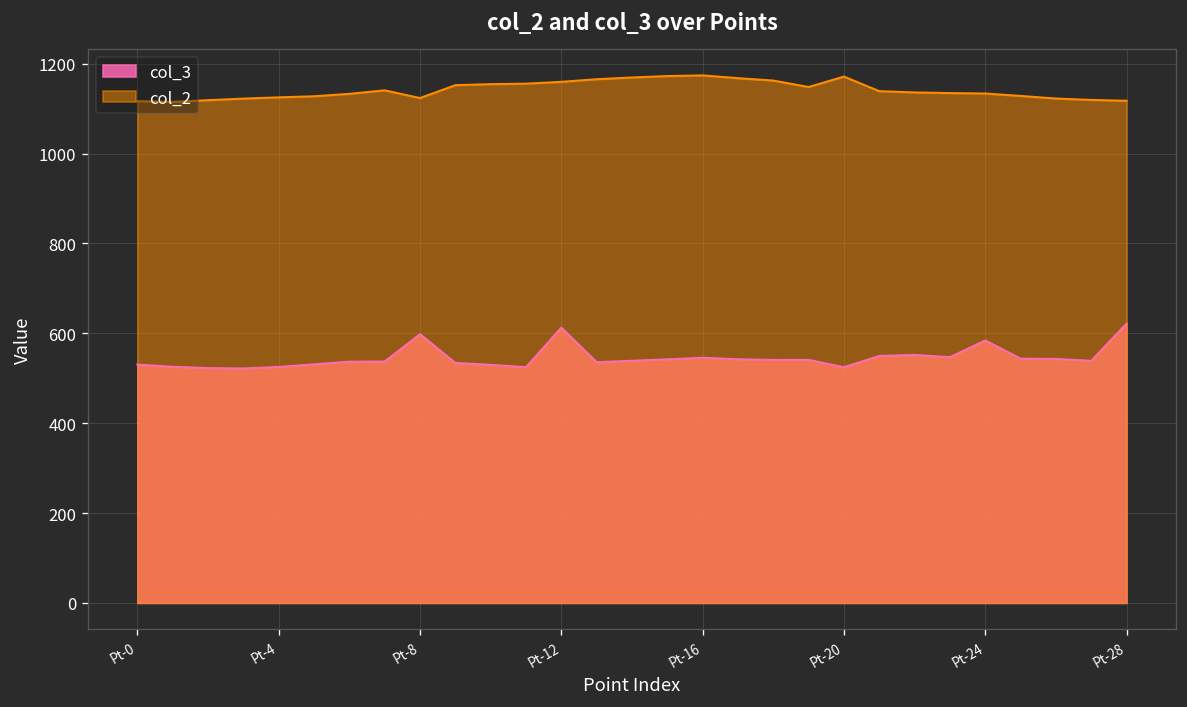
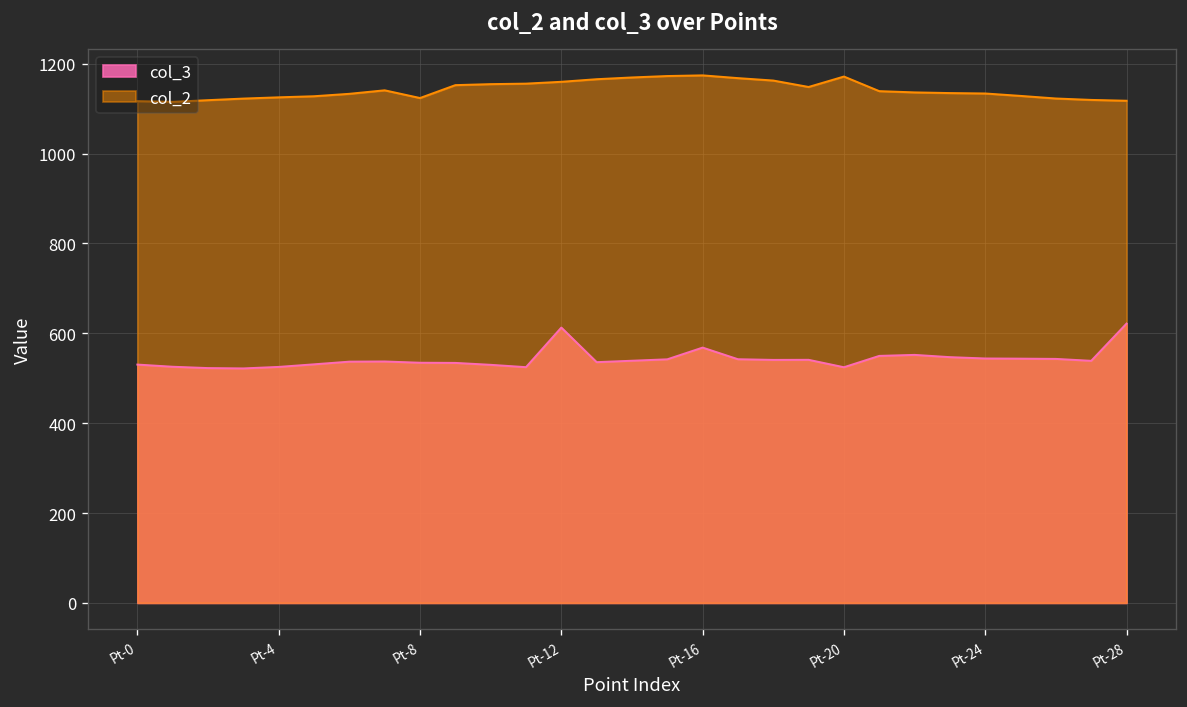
col_3, Pt-8: 600 -> 530
col_3, Pt-16: 550 -> 570
col_3, Pt-24: 580 -> 540
